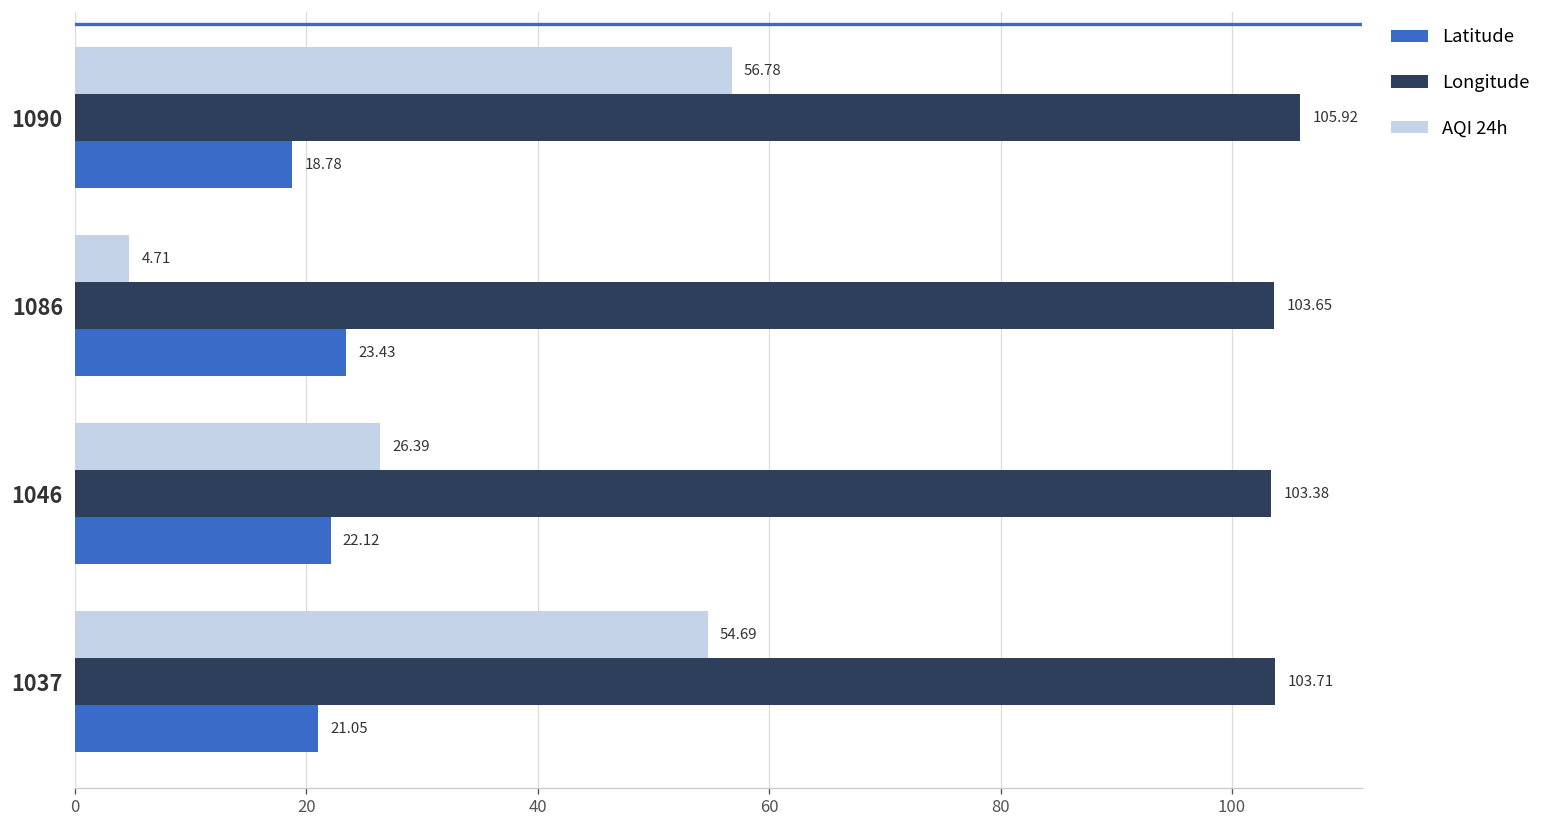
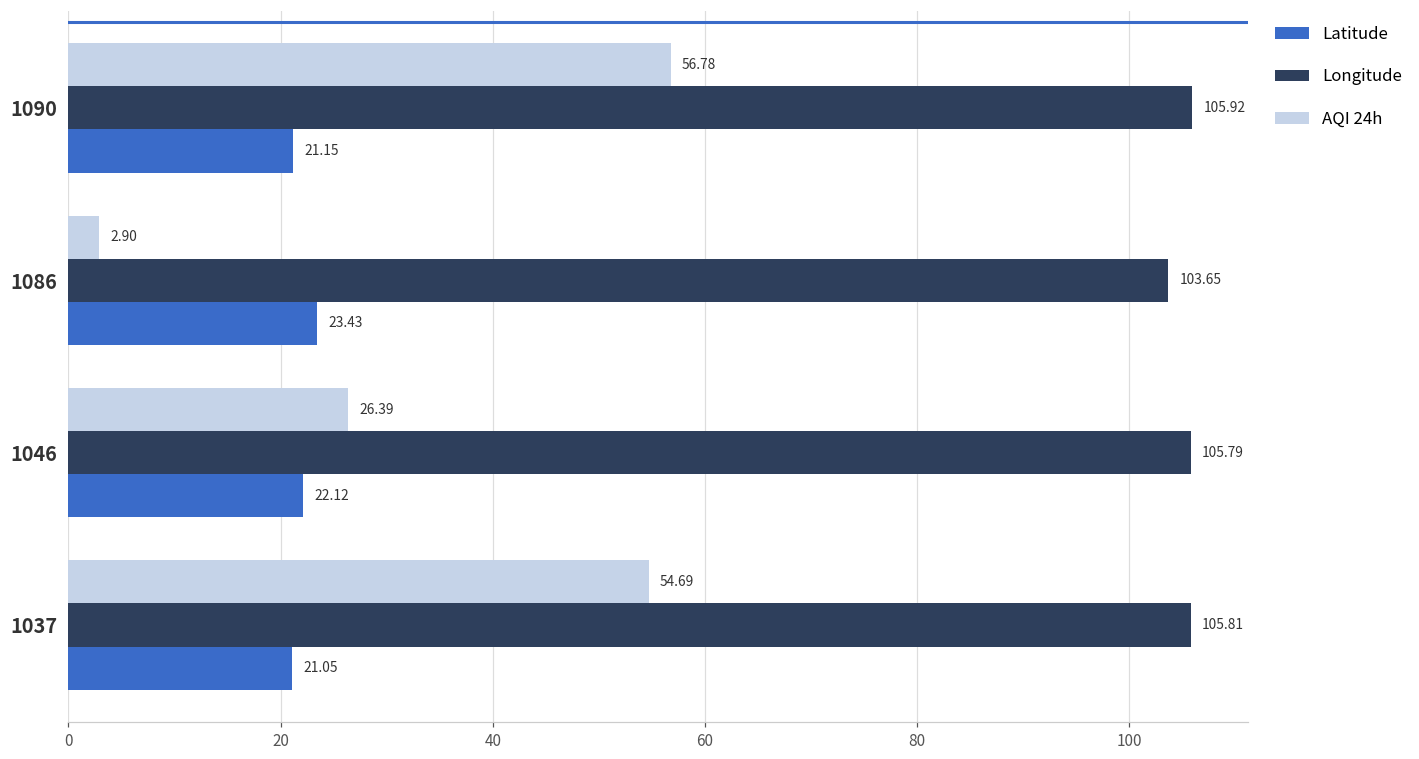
Latitude, 1090: 18.78 -> 21.15
AQI 24h, 1086: 4.71 -> 2.90
Longitude, 1046: 103.38 -> 105.79
Longitude, 1037: 103.71 -> 105.81
